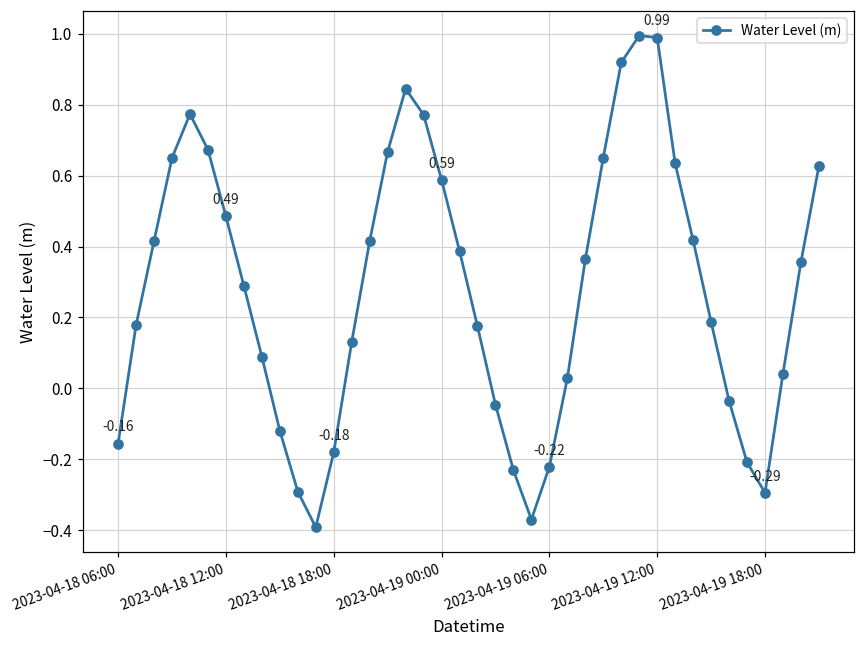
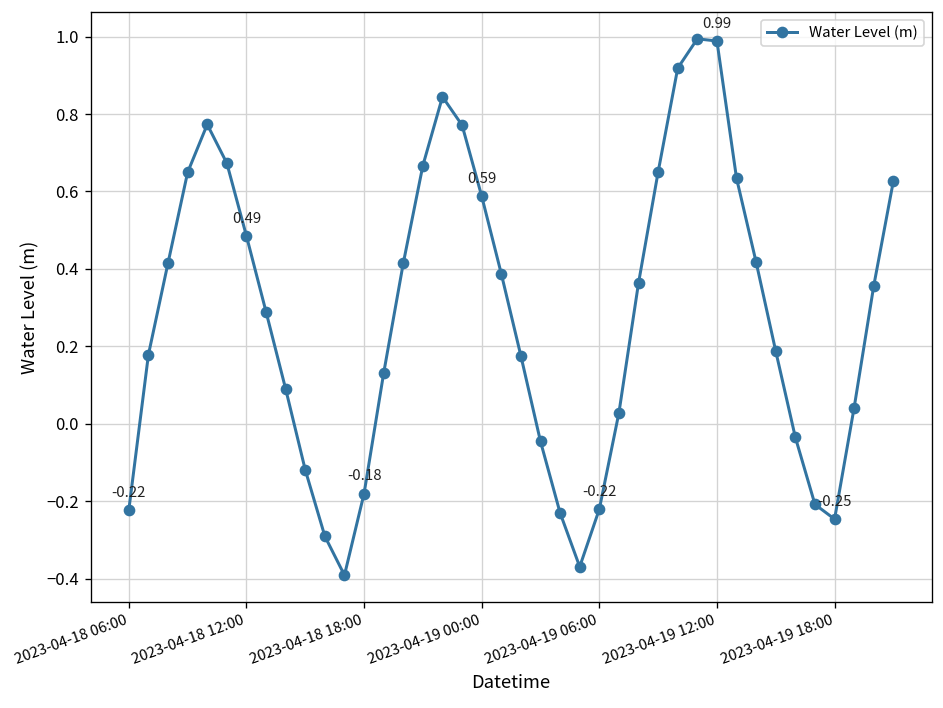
2023-04-18 06:00: -0.16 -> -0.22
2023-04-19 18:00: -0.29 -> -0.25
